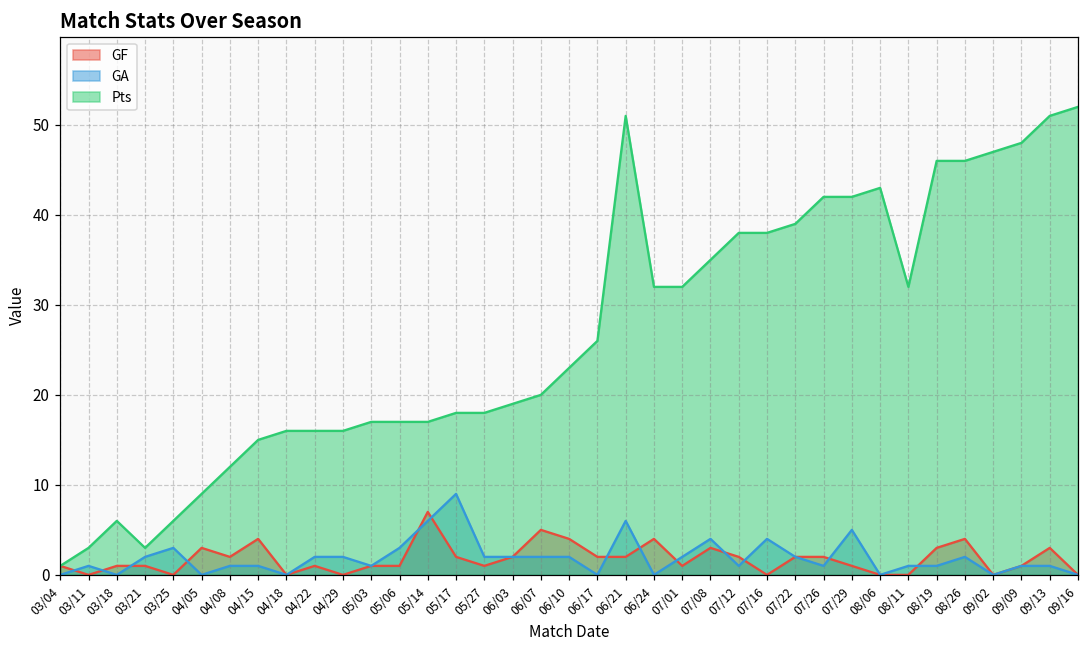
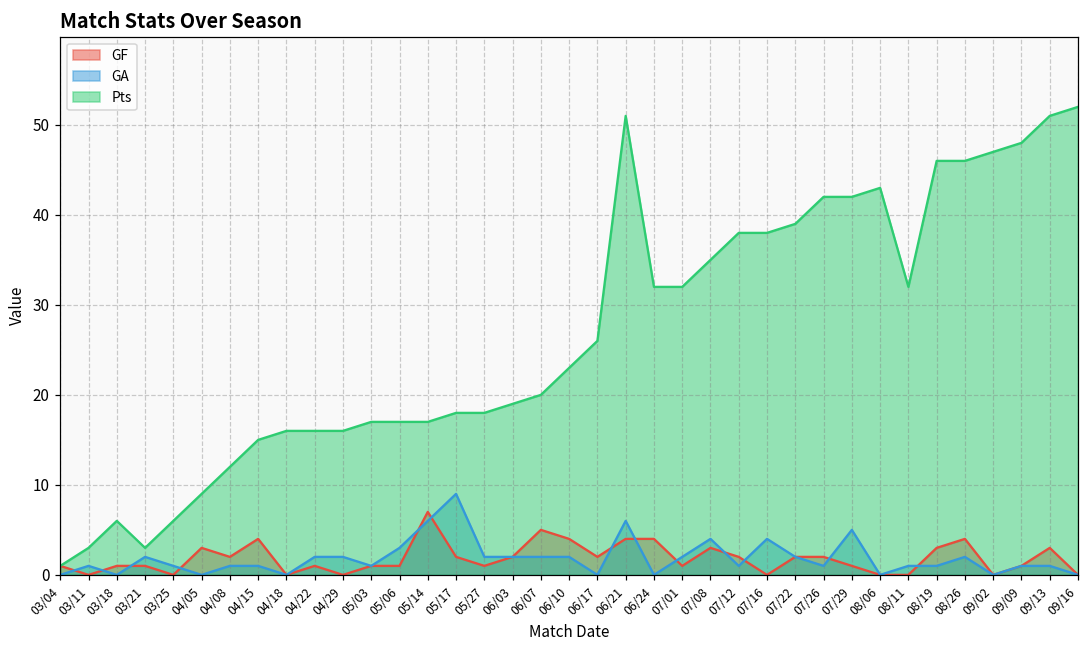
GA, 03/25: 3 -> 1
GF, 06/21: 2 -> 4
